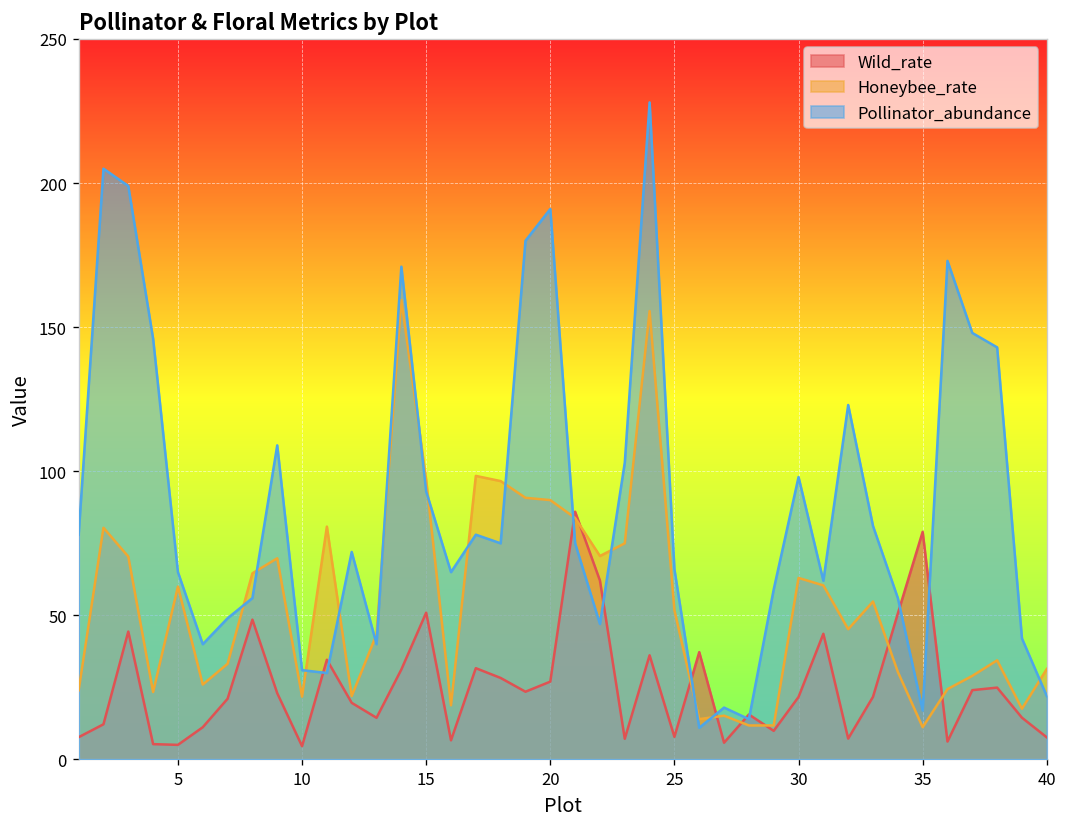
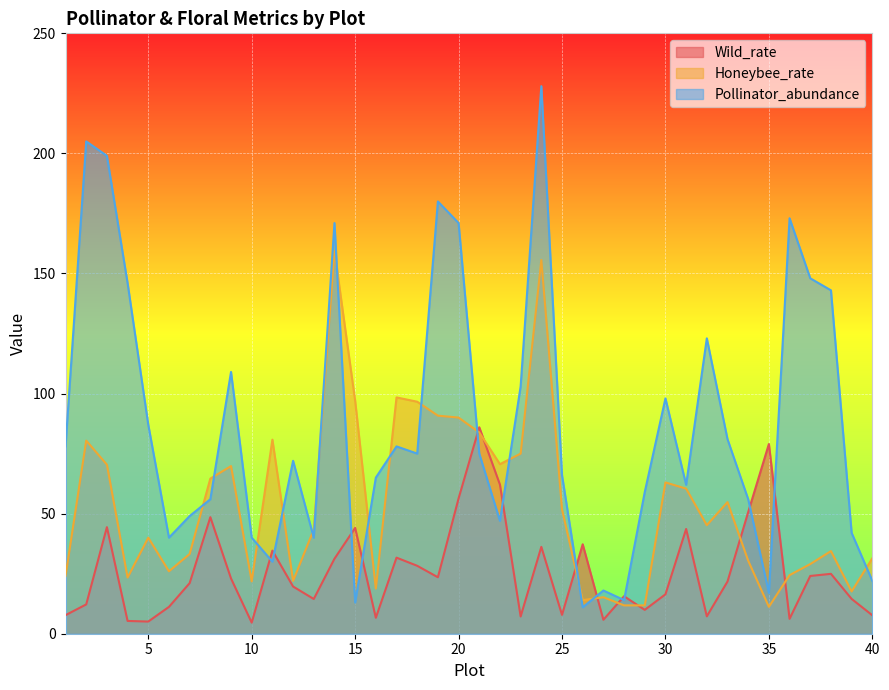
Honeybee_rate, 5: 60 -> 40
Pollinator_abundance, 5: 65 -> 87
Pollinator_abundance, 10: 31 -> 40
Wild_rate, 15: 51 -> 44
Pollinator_abundance, 15: 93 -> 13
Wild_rate, 20: 27 -> 56
Pollinator_abundance, 20: 191 -> 171
Wild_rate, 30: 22 -> 16
